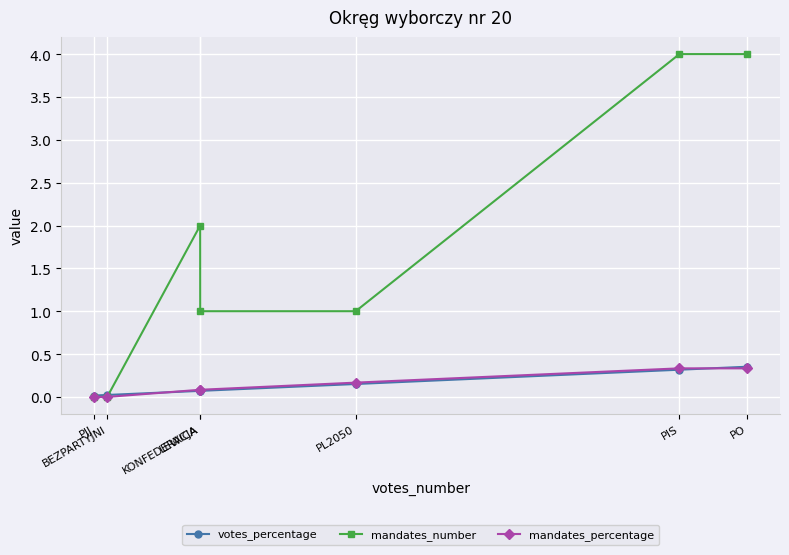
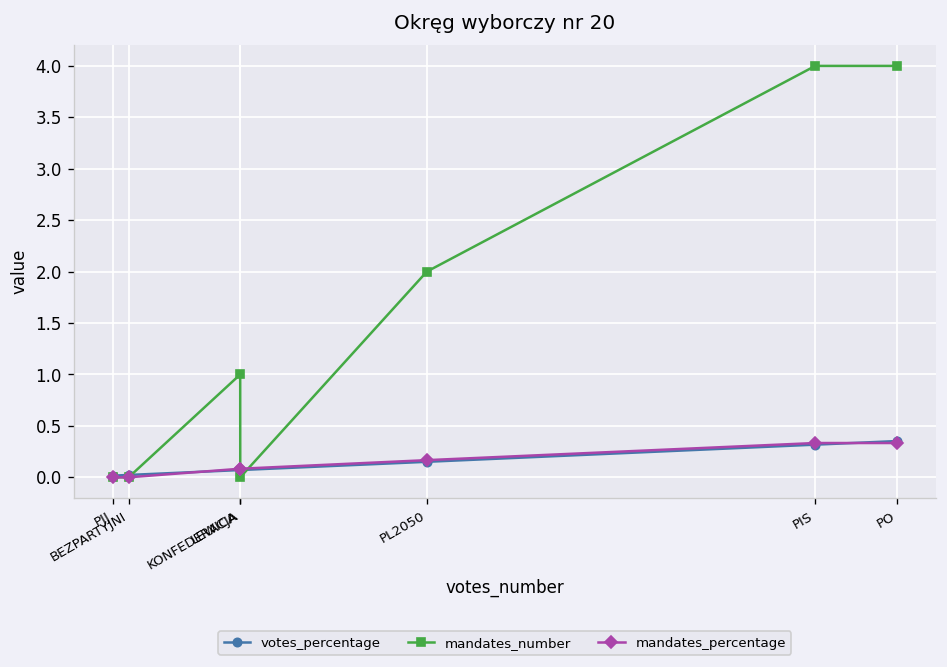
mandates_number, KONFEDERACJA: 1 -> 0
mandates_number, LEWICA: 2 -> 1
mandates_number, PL2050: 1 -> 2
